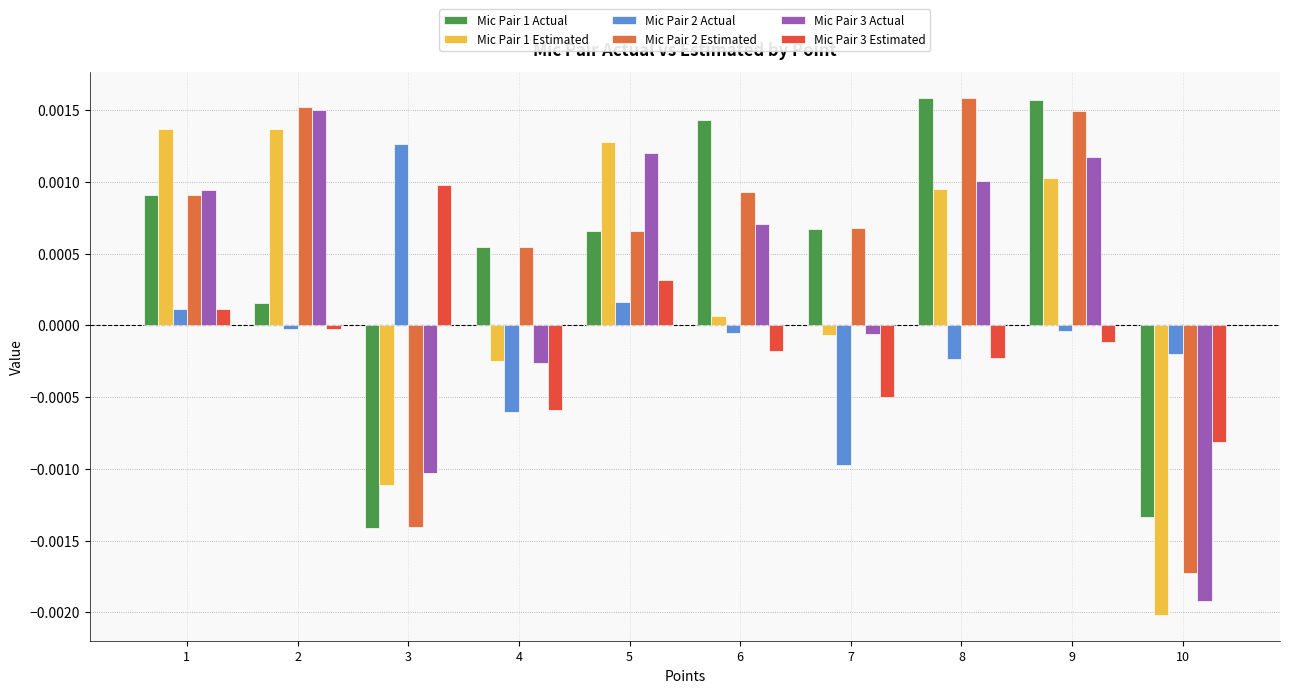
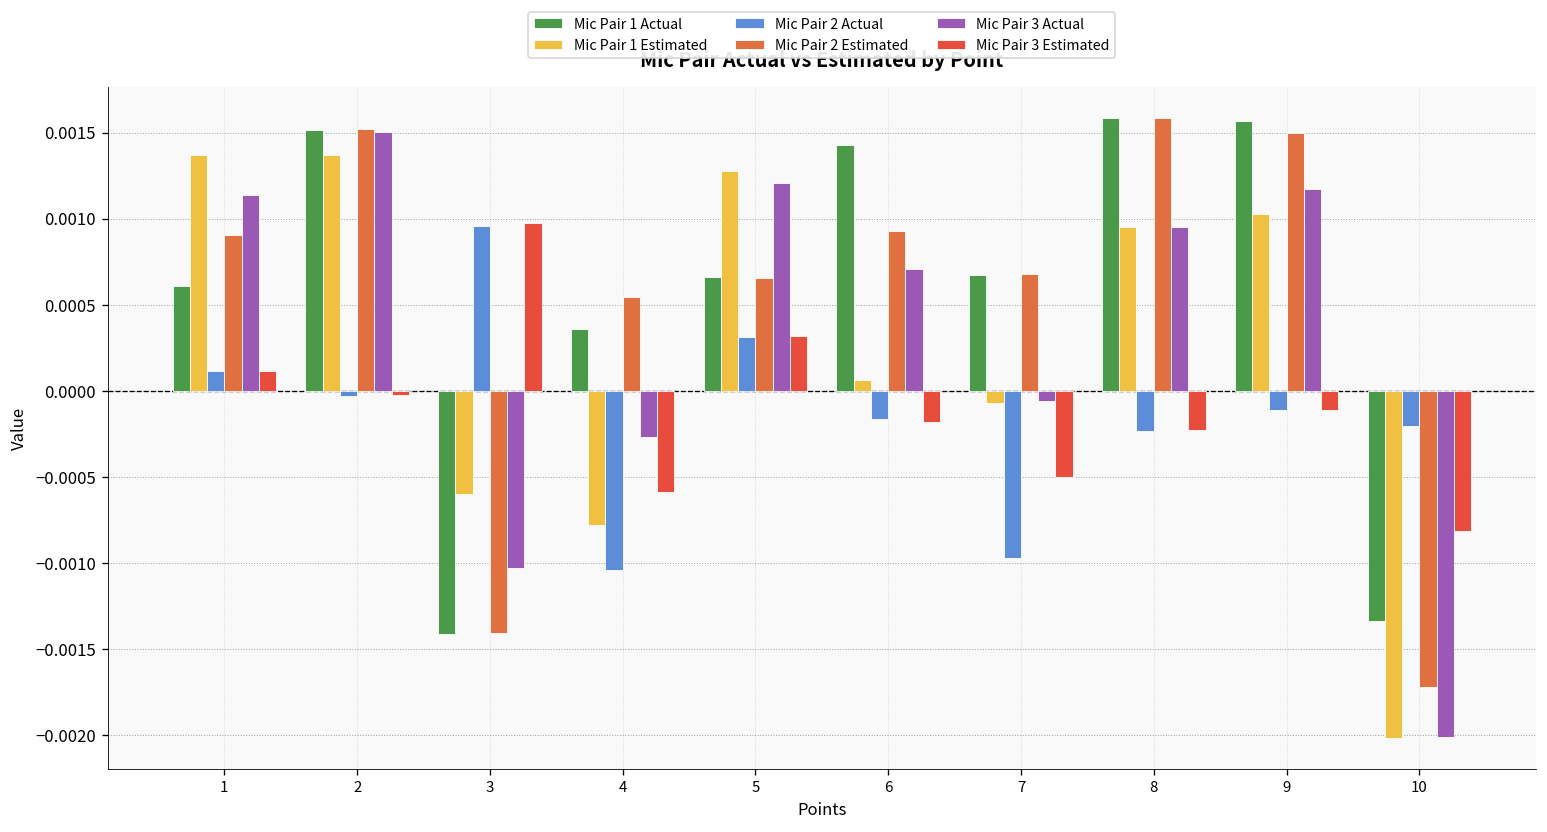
Mic Pair 1 Actual, 1: 0.00091 -> 0.00061
Mic Pair 3 Actual, 1: 0.00094 -> 0.00114
Mic Pair 1 Actual, 2: 0.00015 -> 0.00152
Mic Pair 1 Estimated, 3: -0.00111 -> -0.00060
Mic Pair 2 Actual, 3: 0.00126 -> 0.00096
Mic Pair 1 Actual, 4: 0.00054 -> 0.00036
Mic Pair 1 Estimated, 4: -0.00025 -> -0.00078
Mic Pair 2 Actual, 4: -0.00060 -> -0.00104
Mic Pair 2 Actual, 5: 0.00017 -> 0.00031
Mic Pair 2 Actual, 6: -0.00005 -> -0.00016
Mic Pair 3 Actual, 8: 0.00101 -> 0.00095
Mic Pair 2 Actual, 9: -0.00004 -> -0.00011
Mic Pair 3 Actual, 10: -0.00192 -> -0.00201
